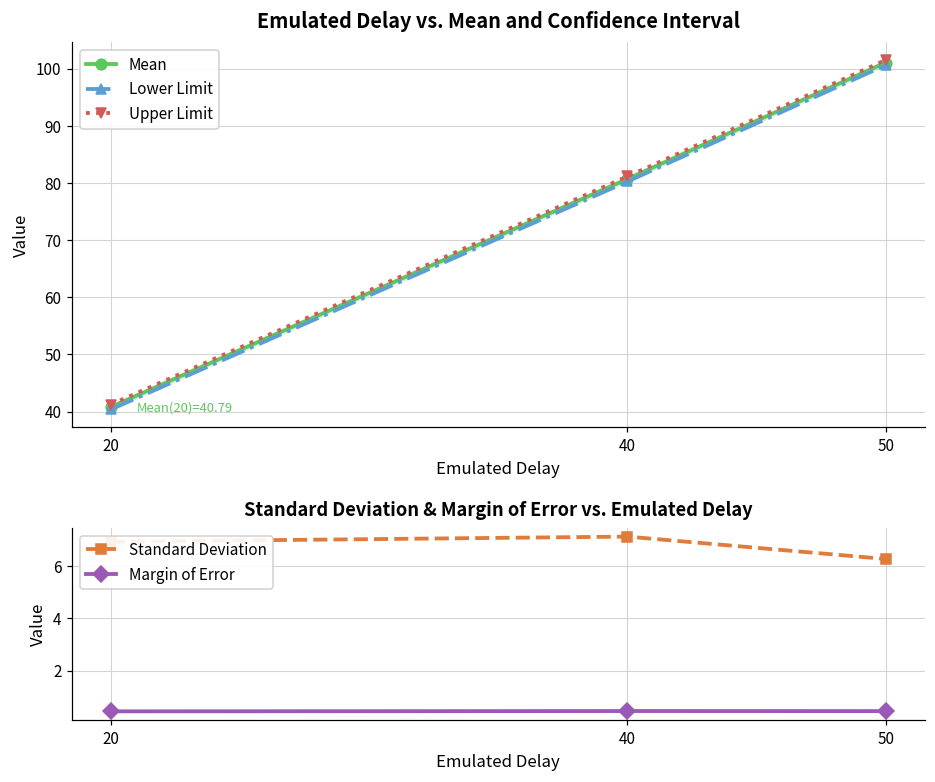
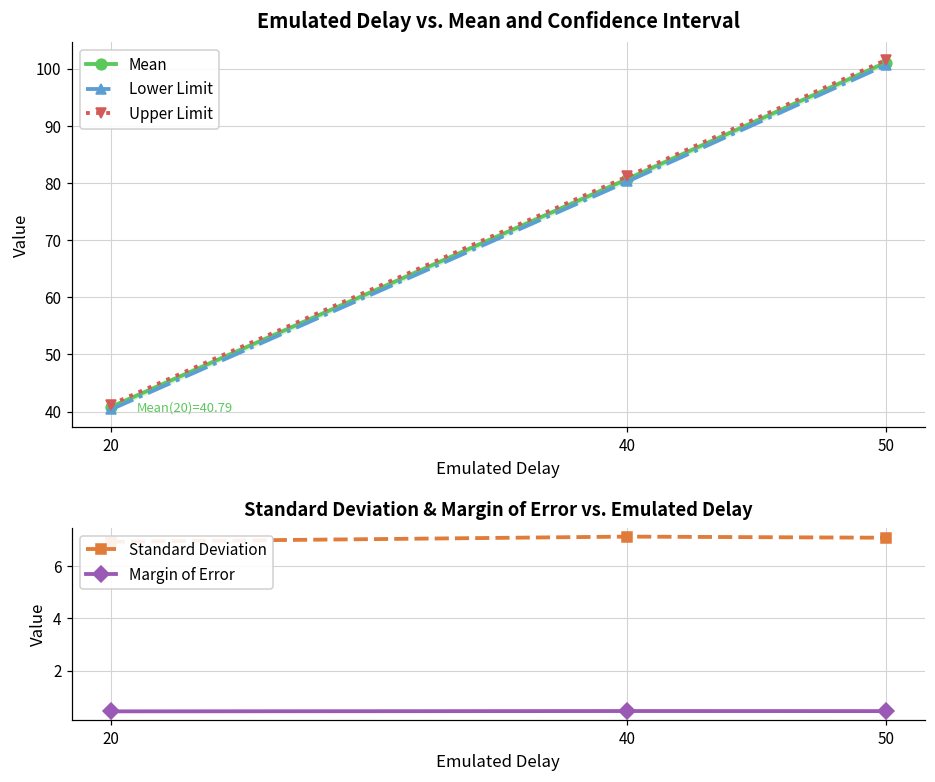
Standard Deviation & Margin of Error vs. Emulated Delay, Standard Deviation, 50: 6.3 -> 7.1
